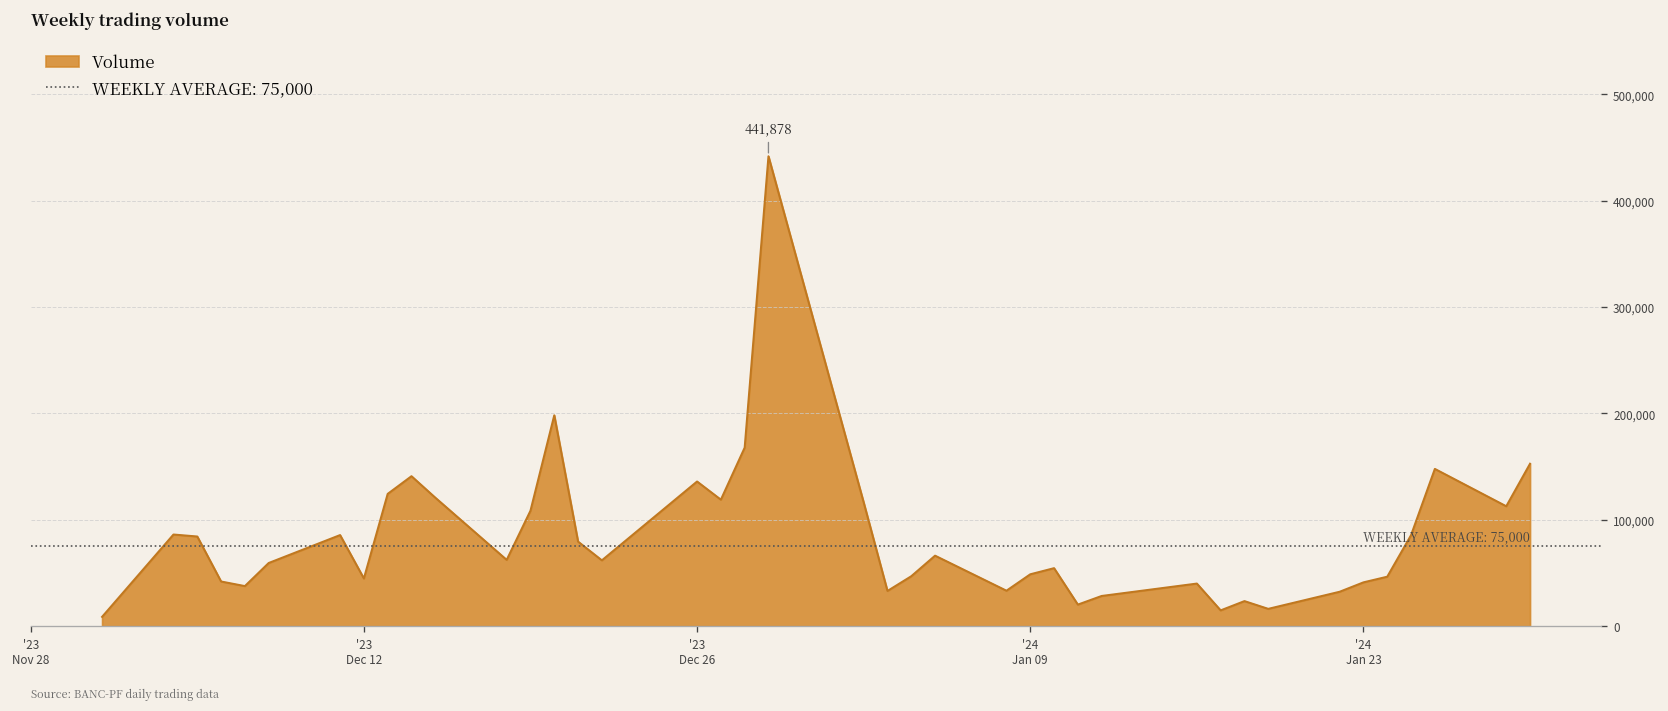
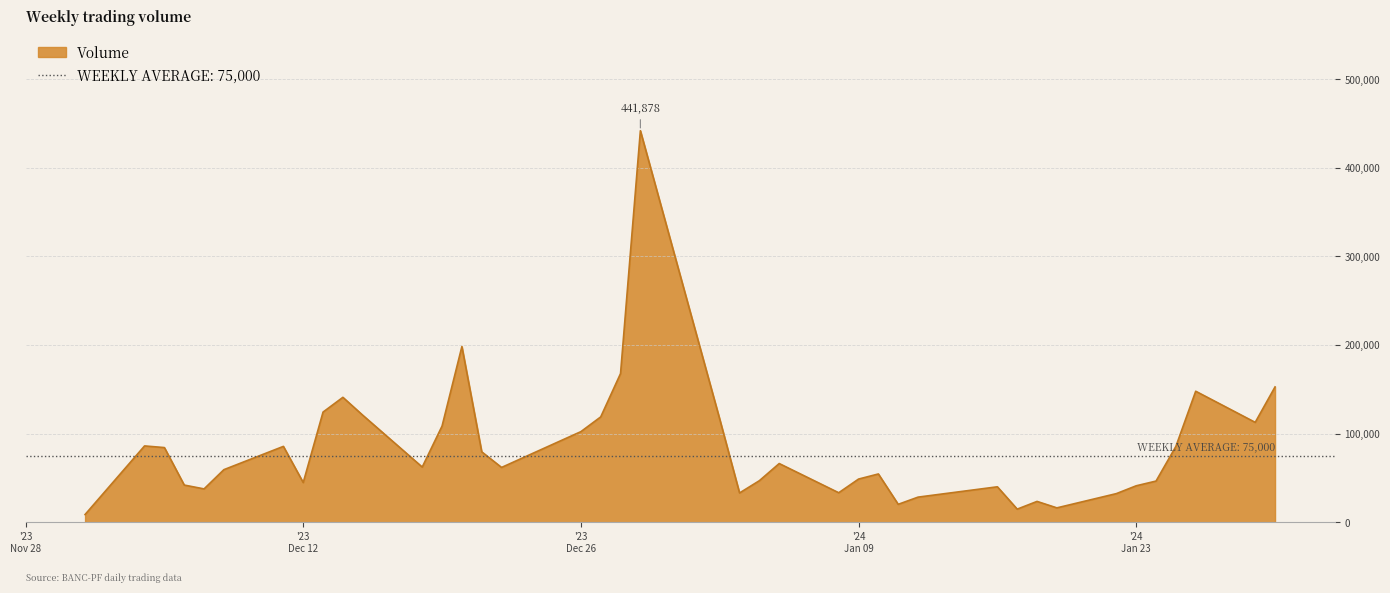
'23 Dec 26: 140,000 -> 100,000
